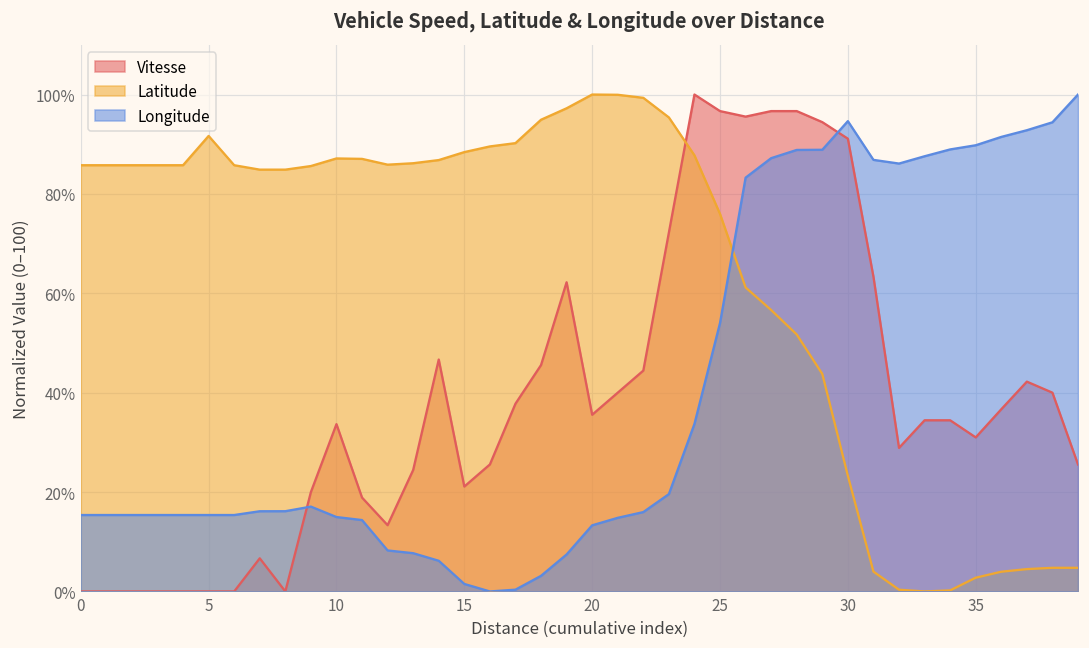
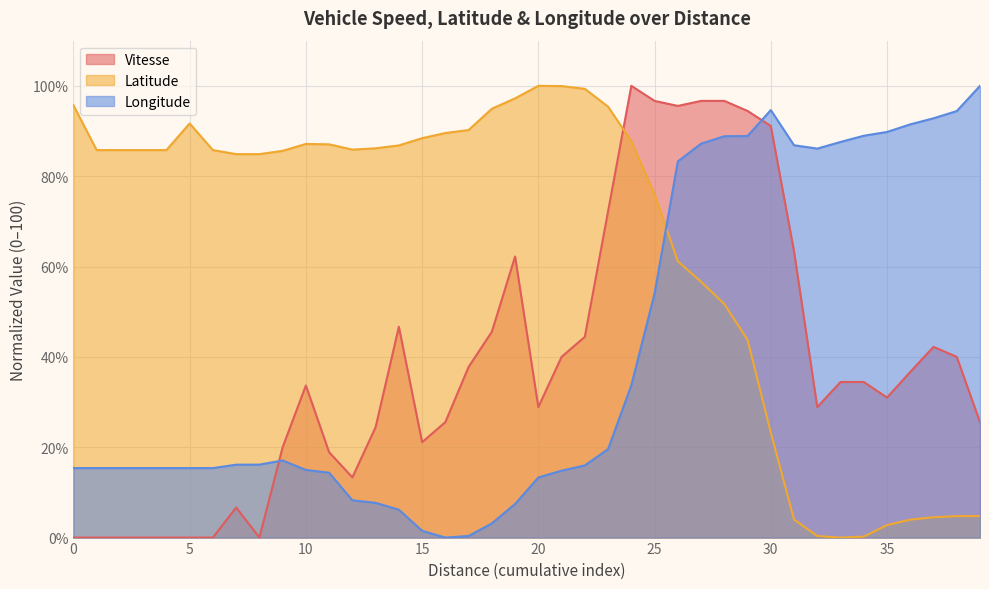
Latitude, 0: 86% -> 96%
Vitesse, 20: 36% -> 29%
